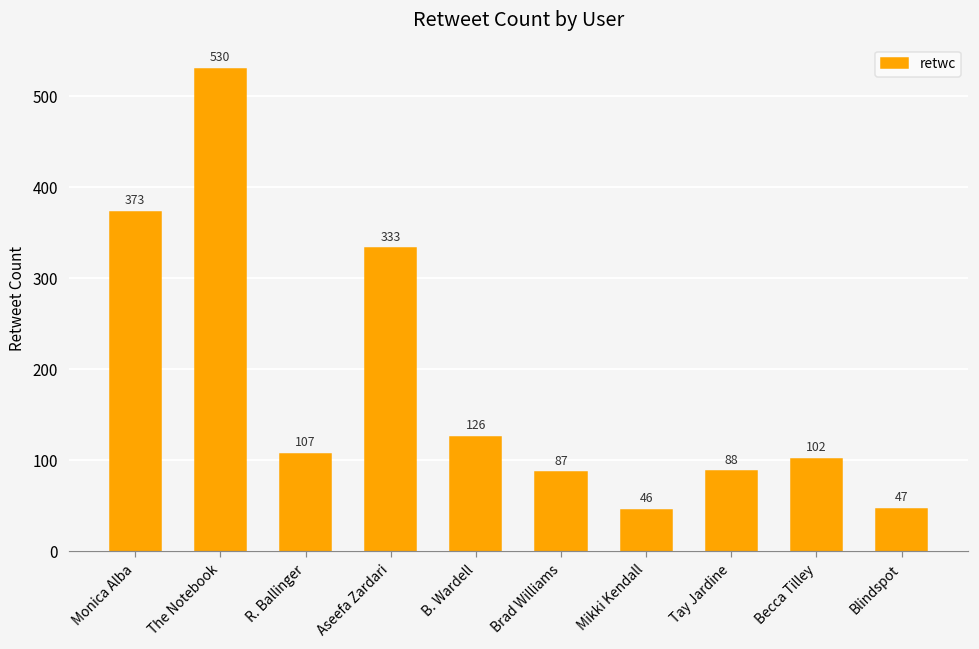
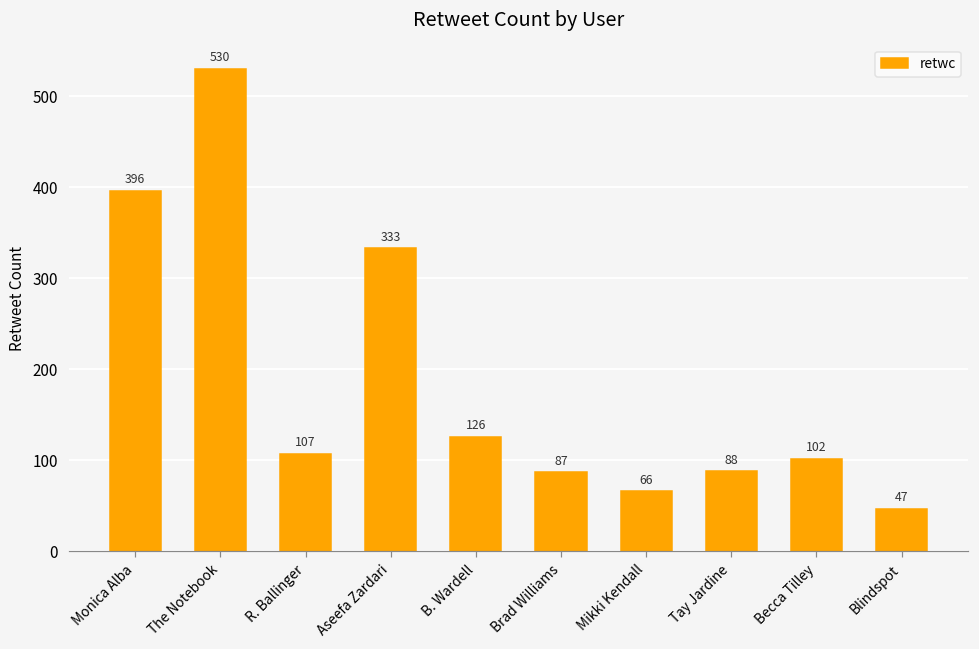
Monica Alba: 373 -> 396
Mikki Kendall: 46 -> 66
